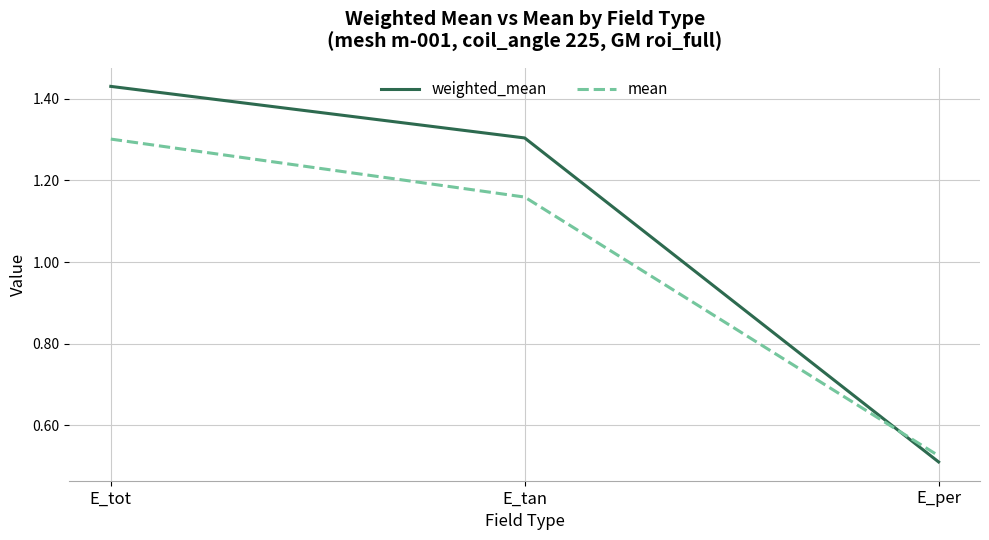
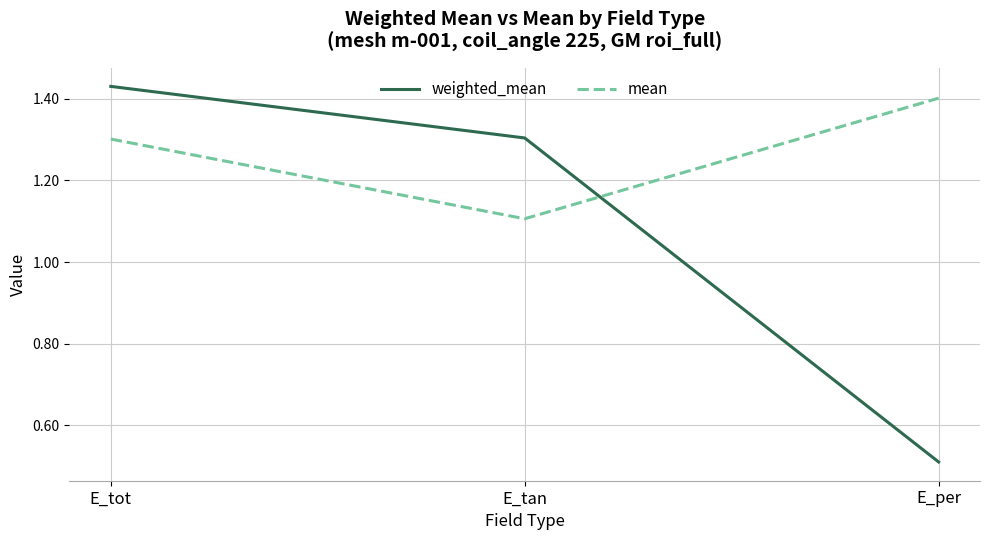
mean, E_tan: 1.16 -> 1.11
mean, E_per: 0.52 -> 1.40
